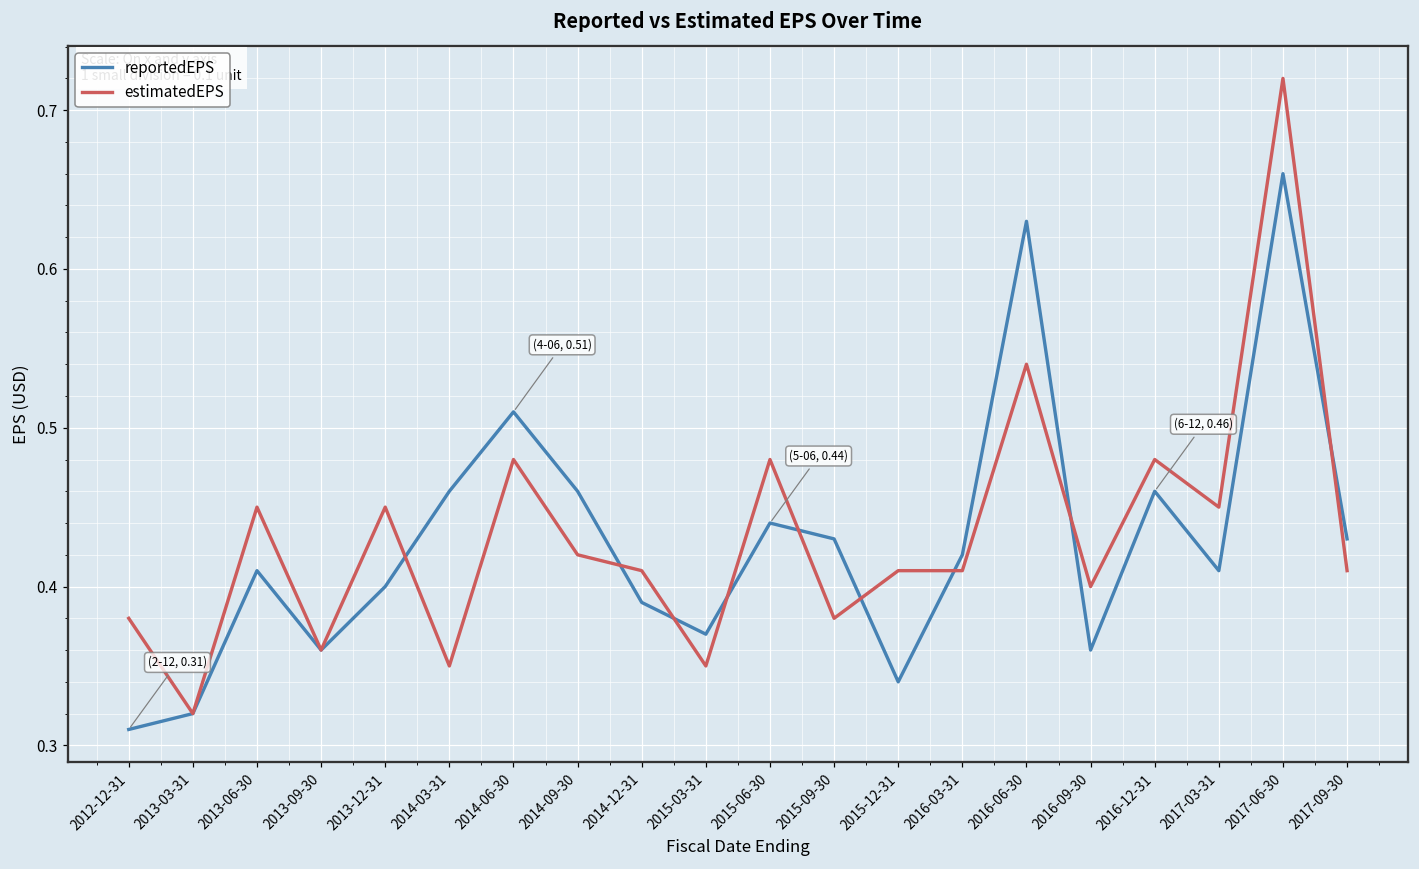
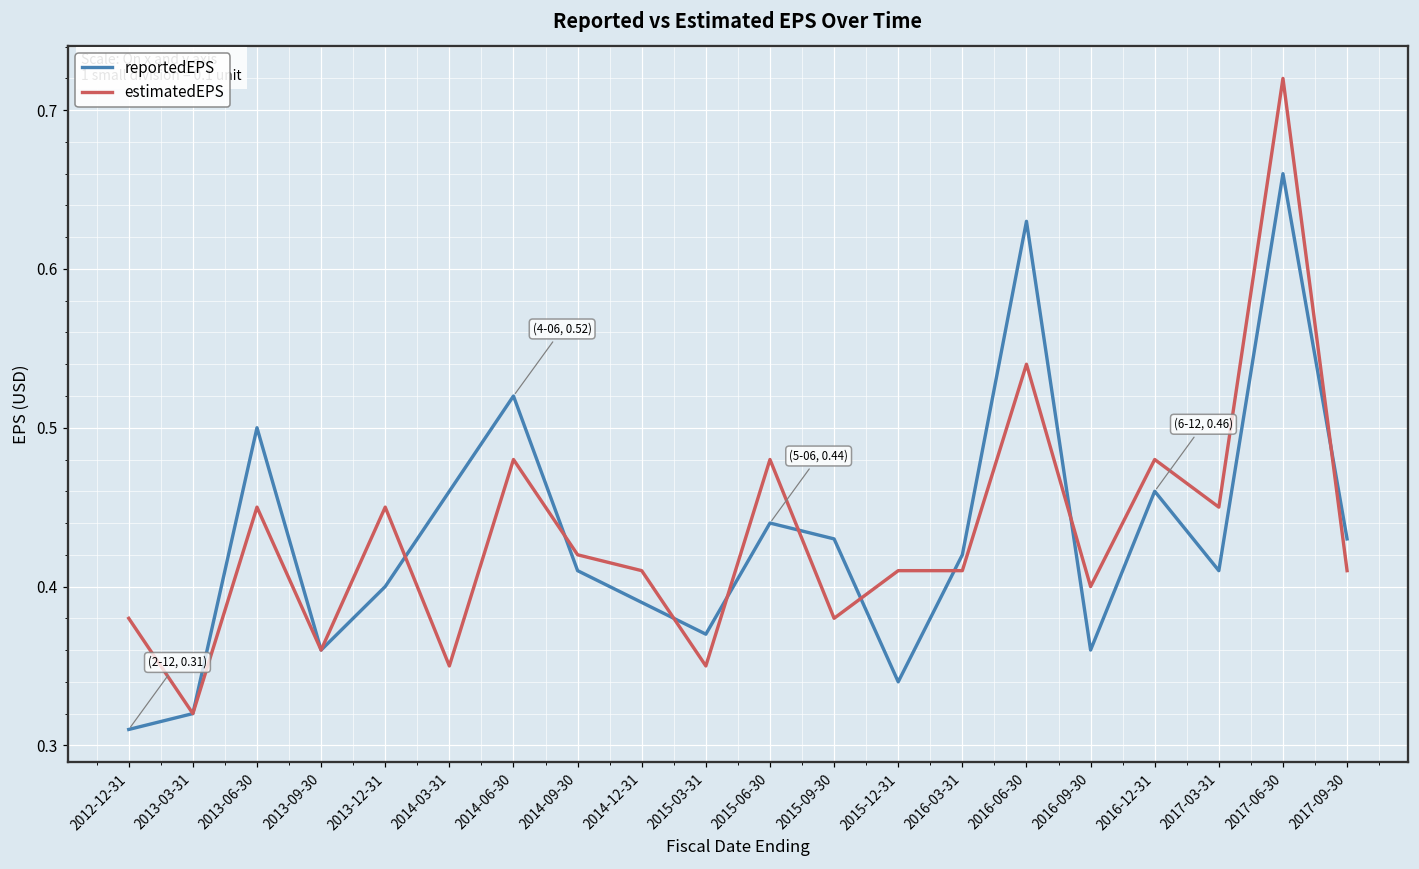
reportedEPS, 2013-06-30: 0.41 -> 0.50
reportedEPS, 2014-06-30: 0.51 -> 0.52
reportedEPS, 2014-09-30: 0.46 -> 0.41
